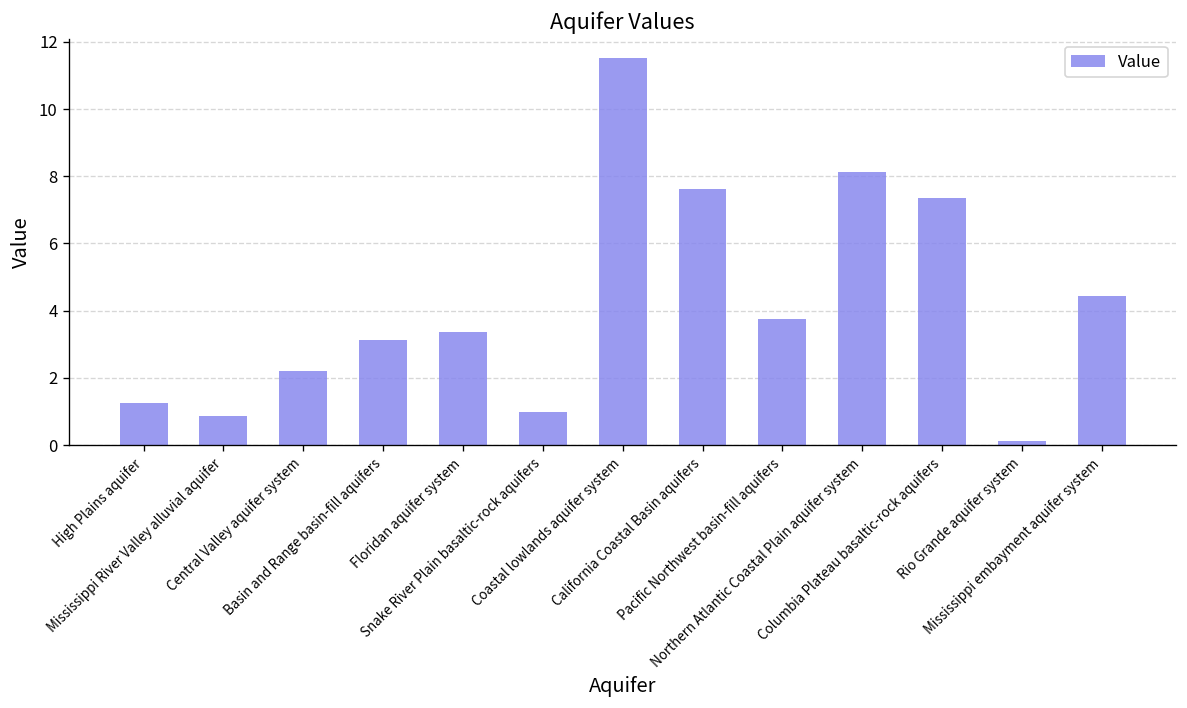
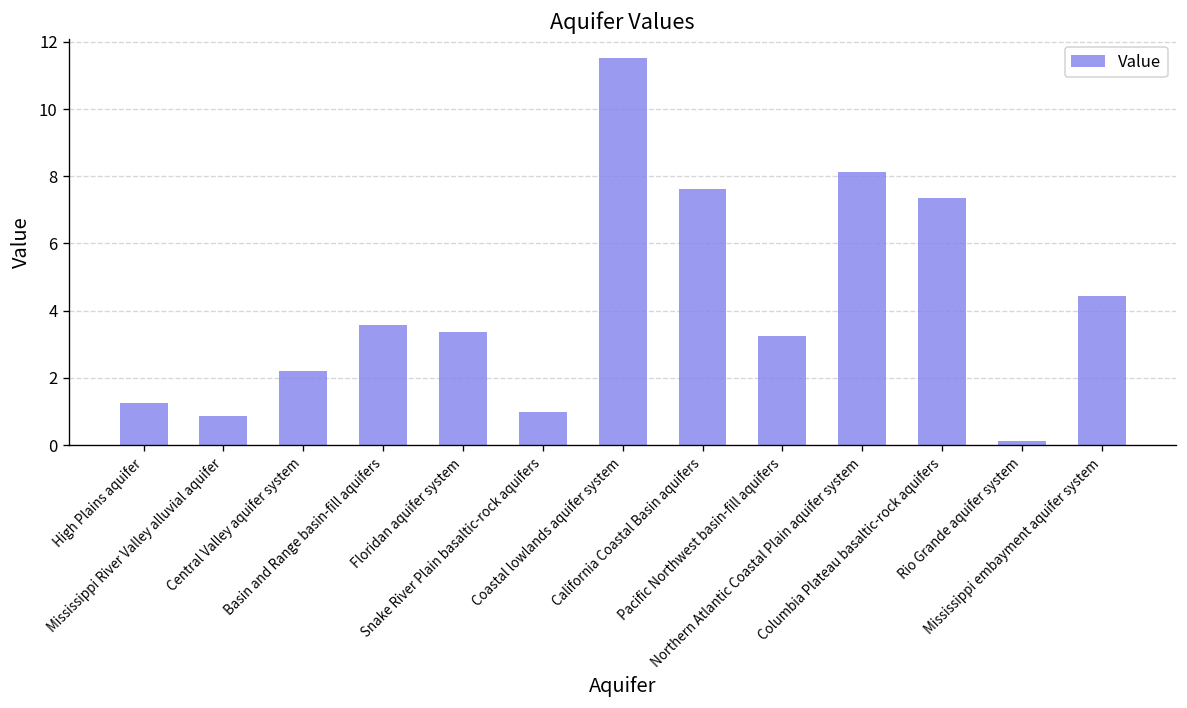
Basin and Range basin-fill aquifers: 3.1 -> 3.6
Pacific Northwest basin-fill aquifers: 3.7 -> 3.3
